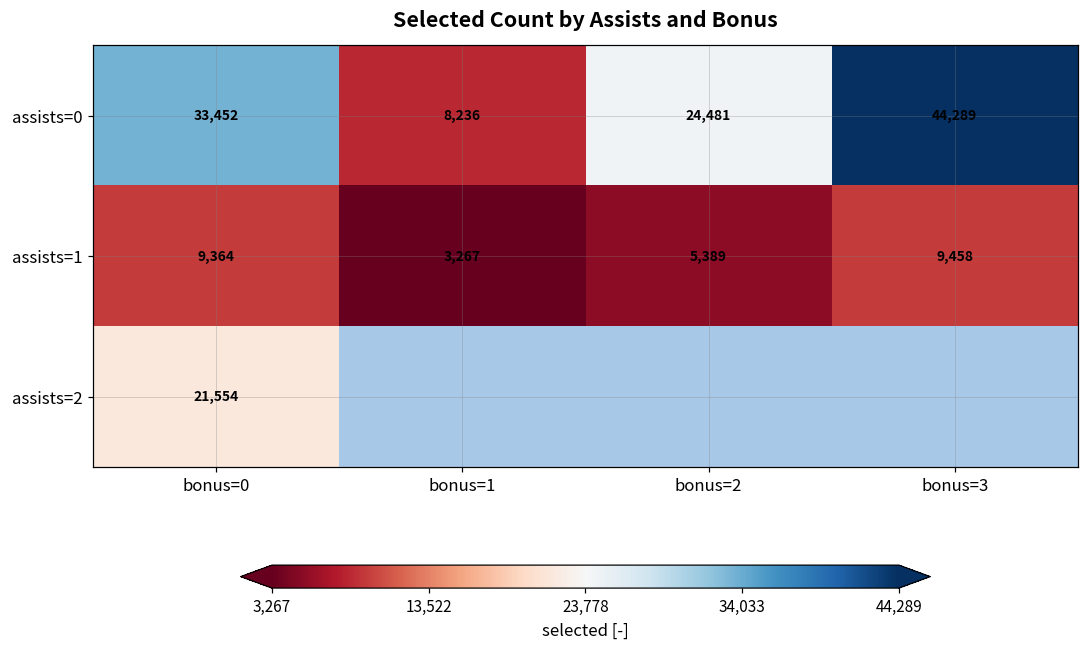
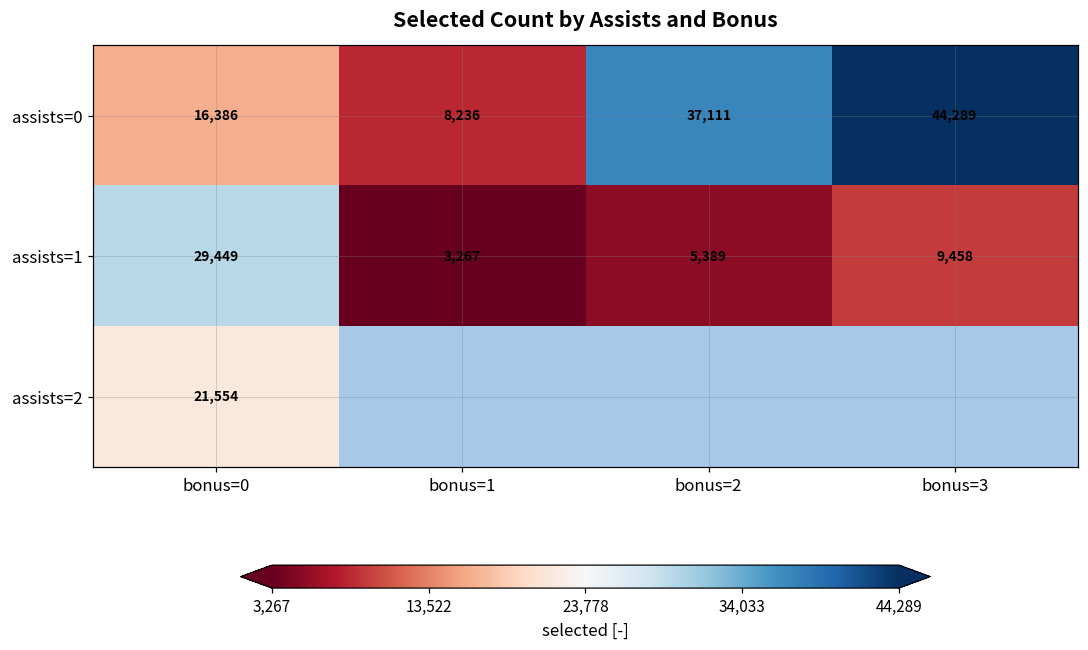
assists=0, bonus=0: 33,452 -> 16,386
assists=0, bonus=2: 24,481 -> 37,111
assists=1, bonus=0: 9,364 -> 29,449
